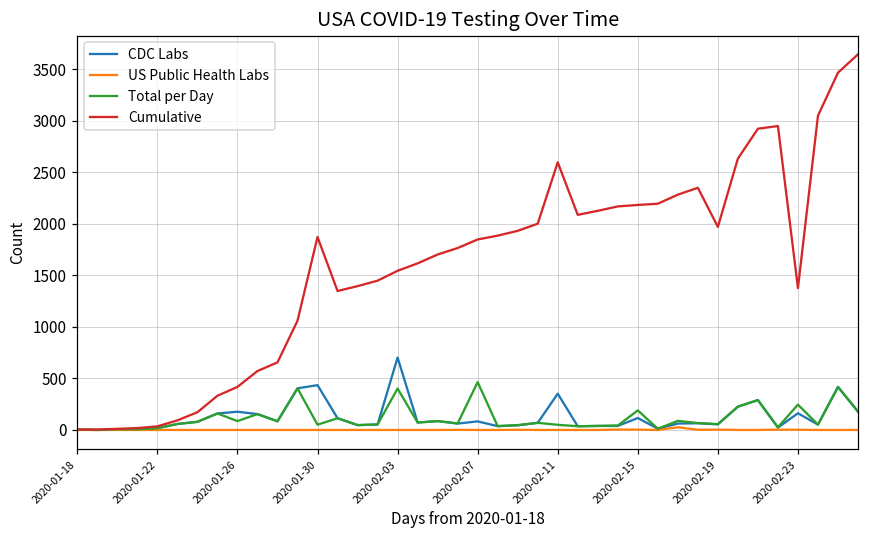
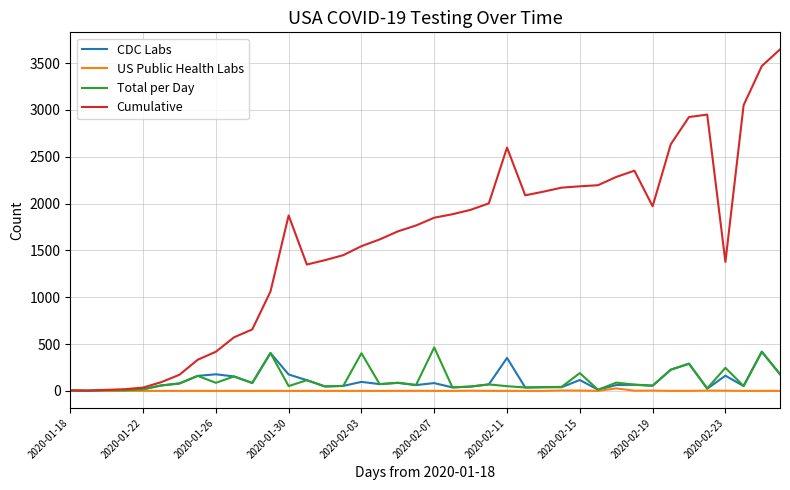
CDC Labs, 2020-01-30: 400 -> 200
CDC Labs, 2020-02-03: 700 -> 100
